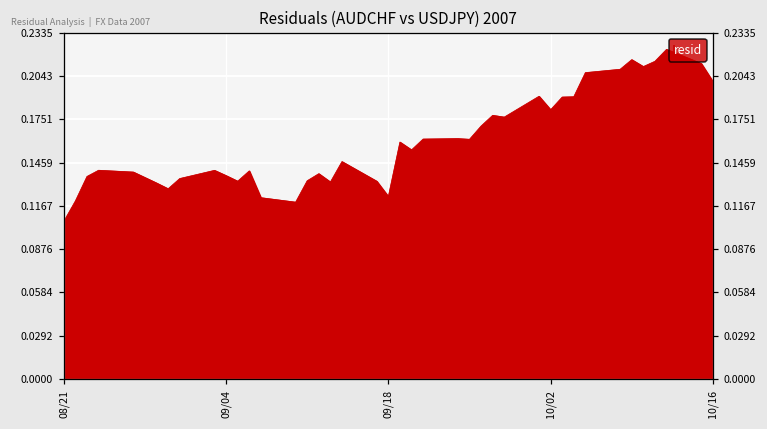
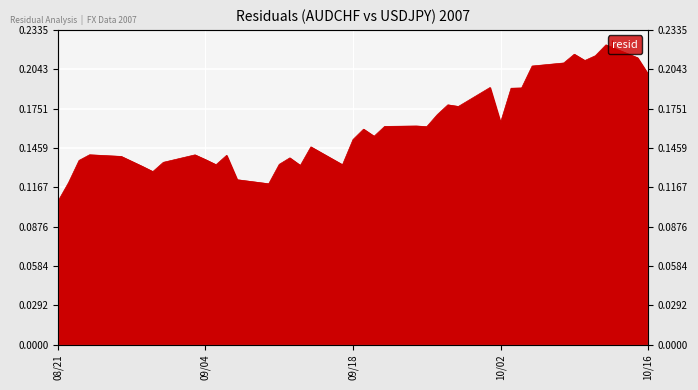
09/18: 0.123 -> 0.152
10/02: 0.182 -> 0.165
